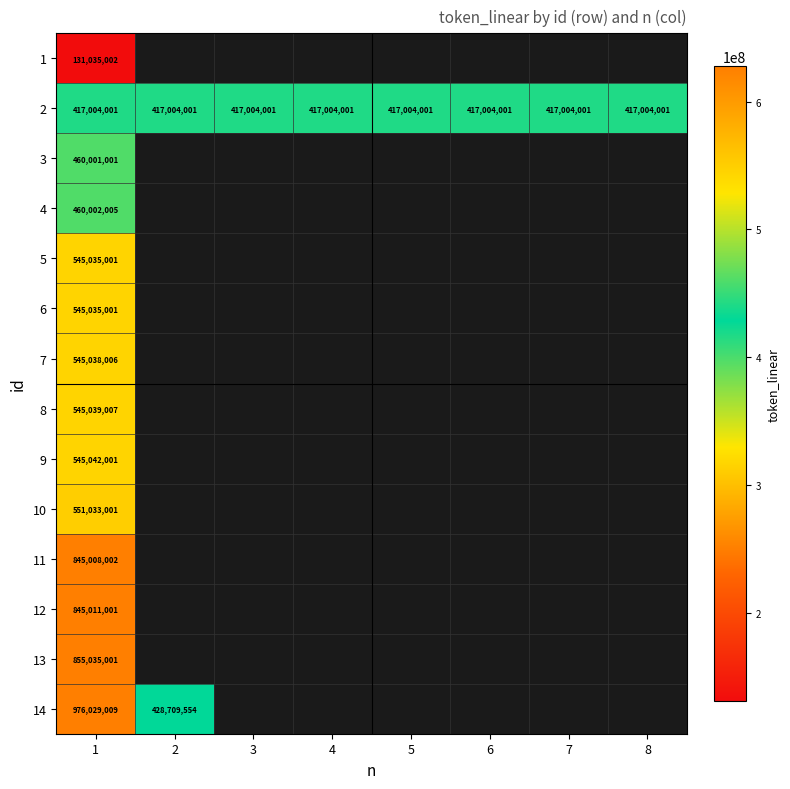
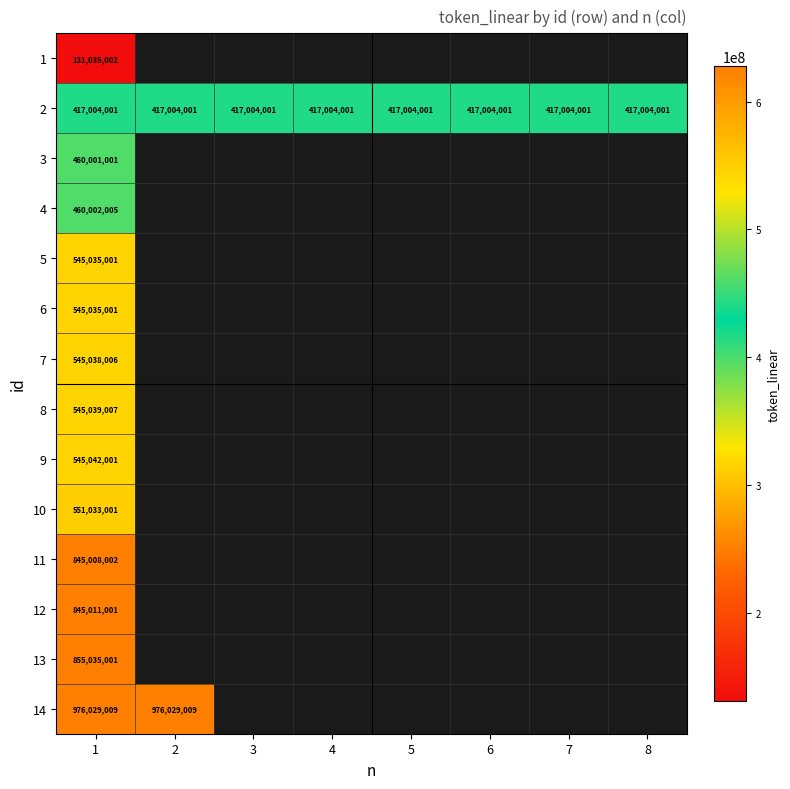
14, 2: 428,709,554 -> 976,029,009
